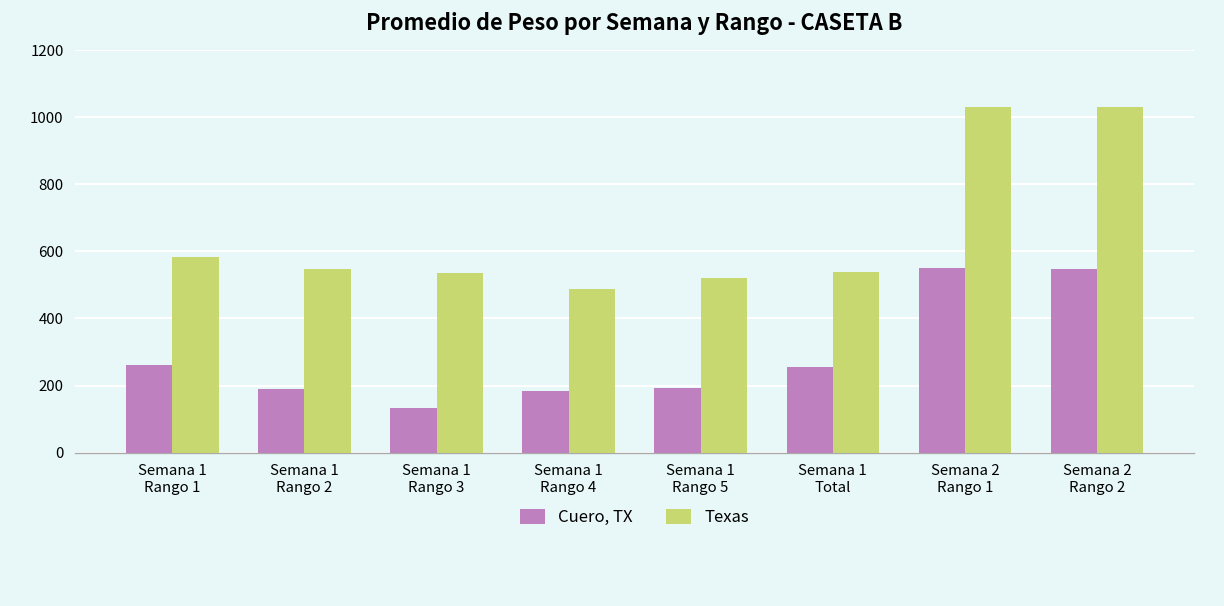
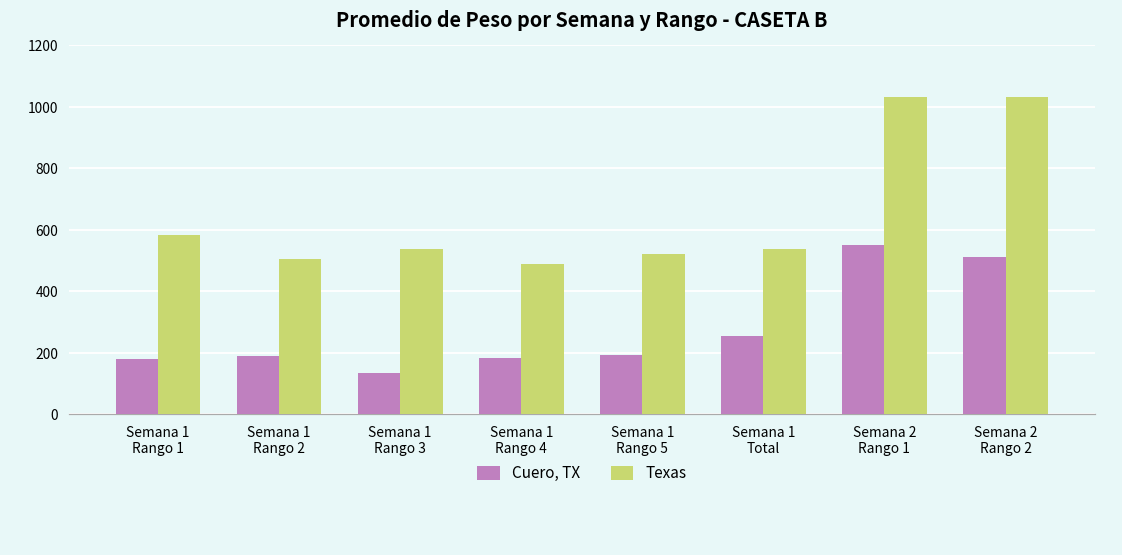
Cuero, TX, Semana 1 Rango 1: 260 -> 180
Texas, Semana 1 Rango 2: 550 -> 510
Cuero, TX, Semana 2 Rango 2: 550 -> 510
